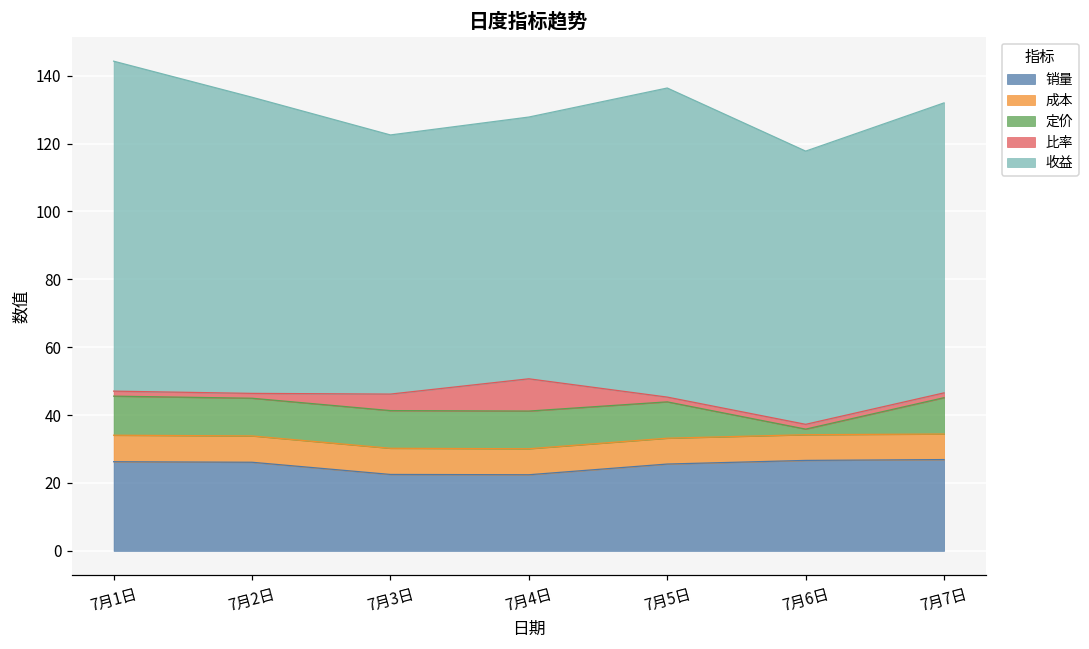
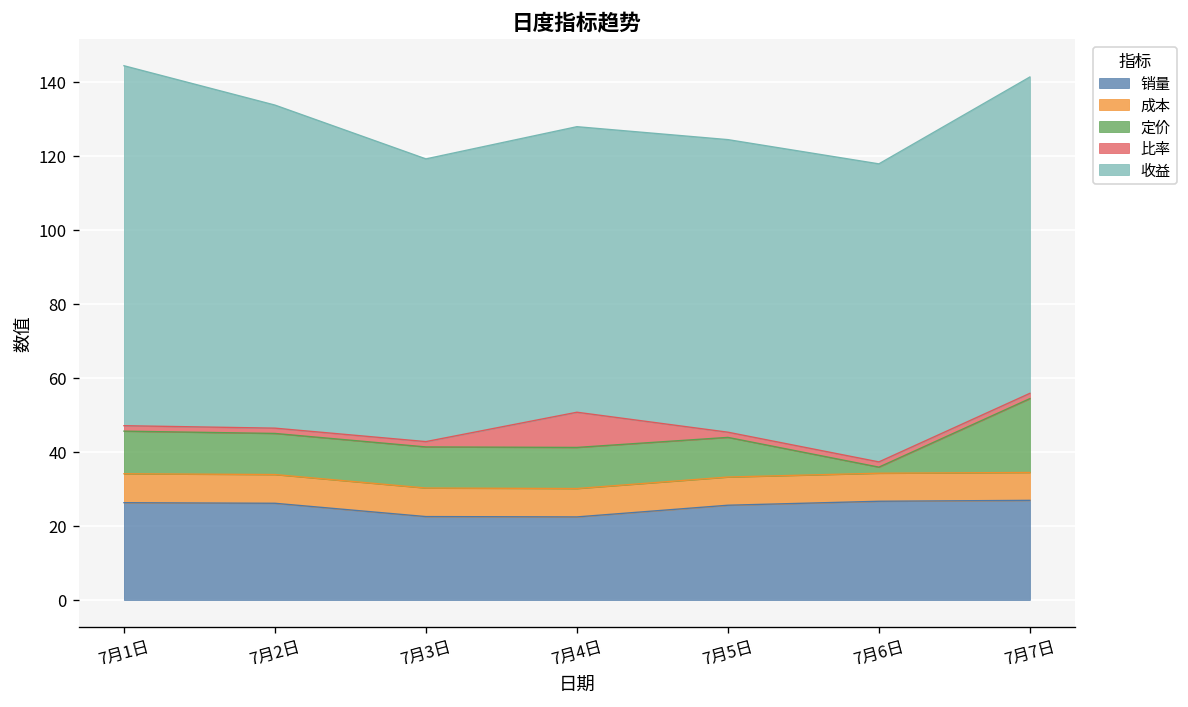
比率, 7月3日: 5 -> 1
收益, 7月5日: 91 -> 79
定价, 7月7日: 11 -> 20
